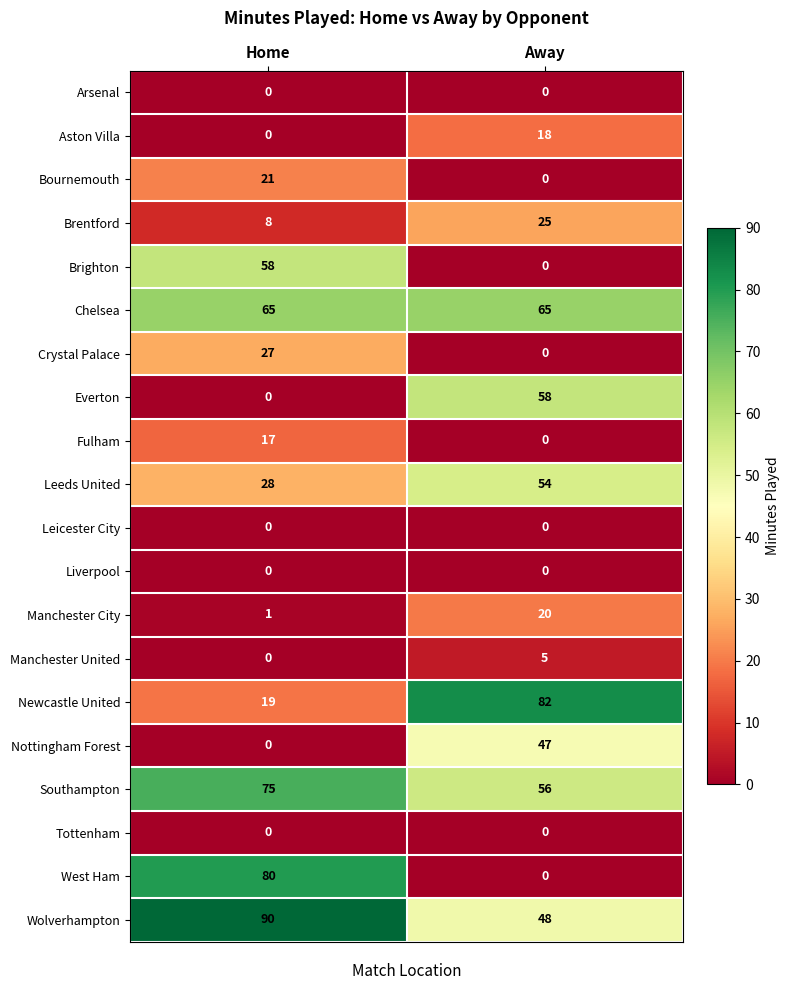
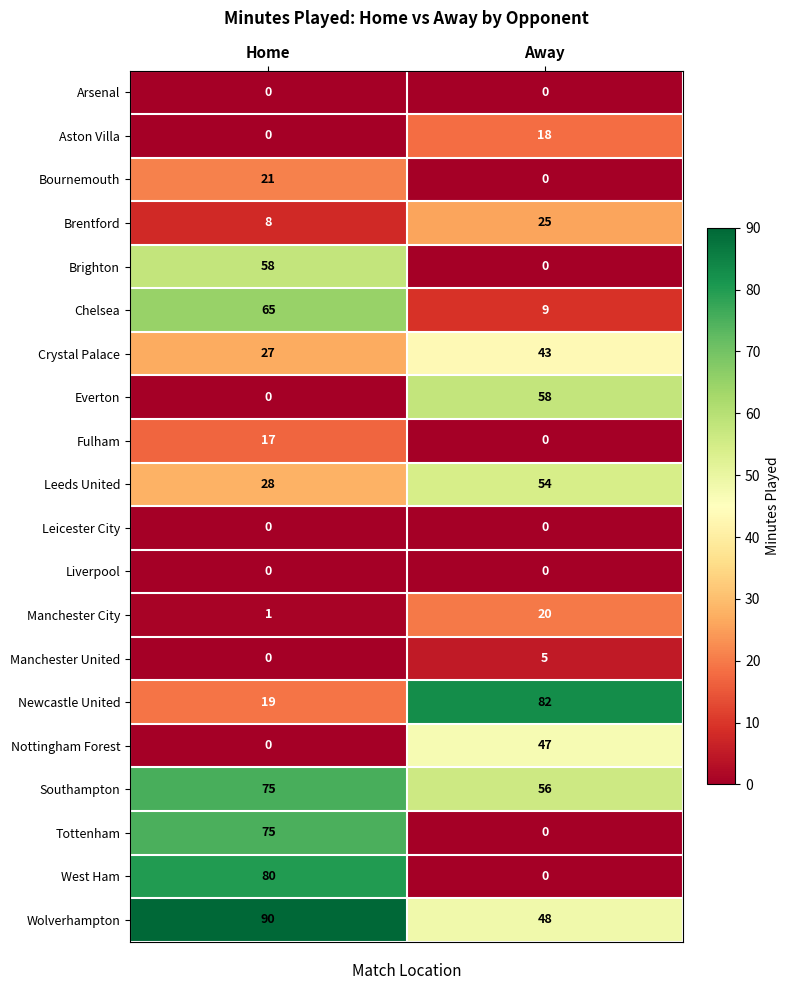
Chelsea, Away: 65 -> 9
Crystal Palace, Away: 0 -> 43
Tottenham, Home: 0 -> 75
